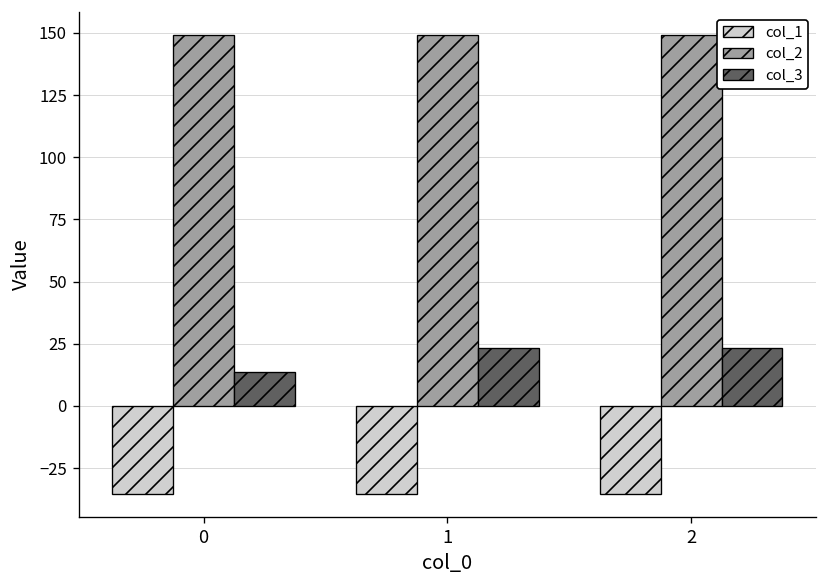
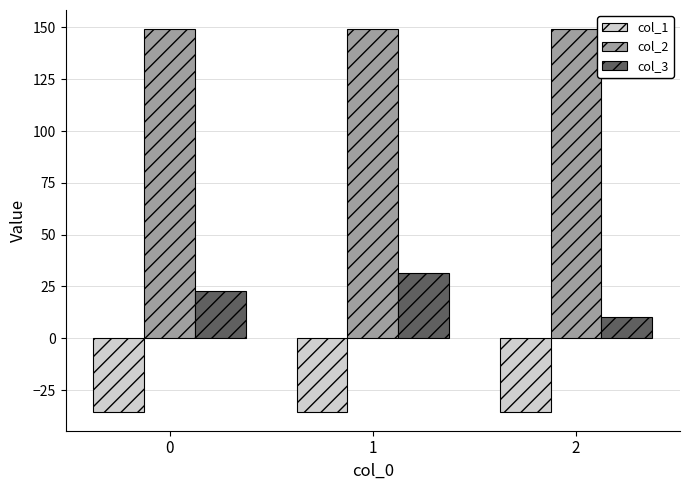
col_3, 0: 14 -> 23
col_3, 1: 23 -> 31
col_3, 2: 23 -> 10
